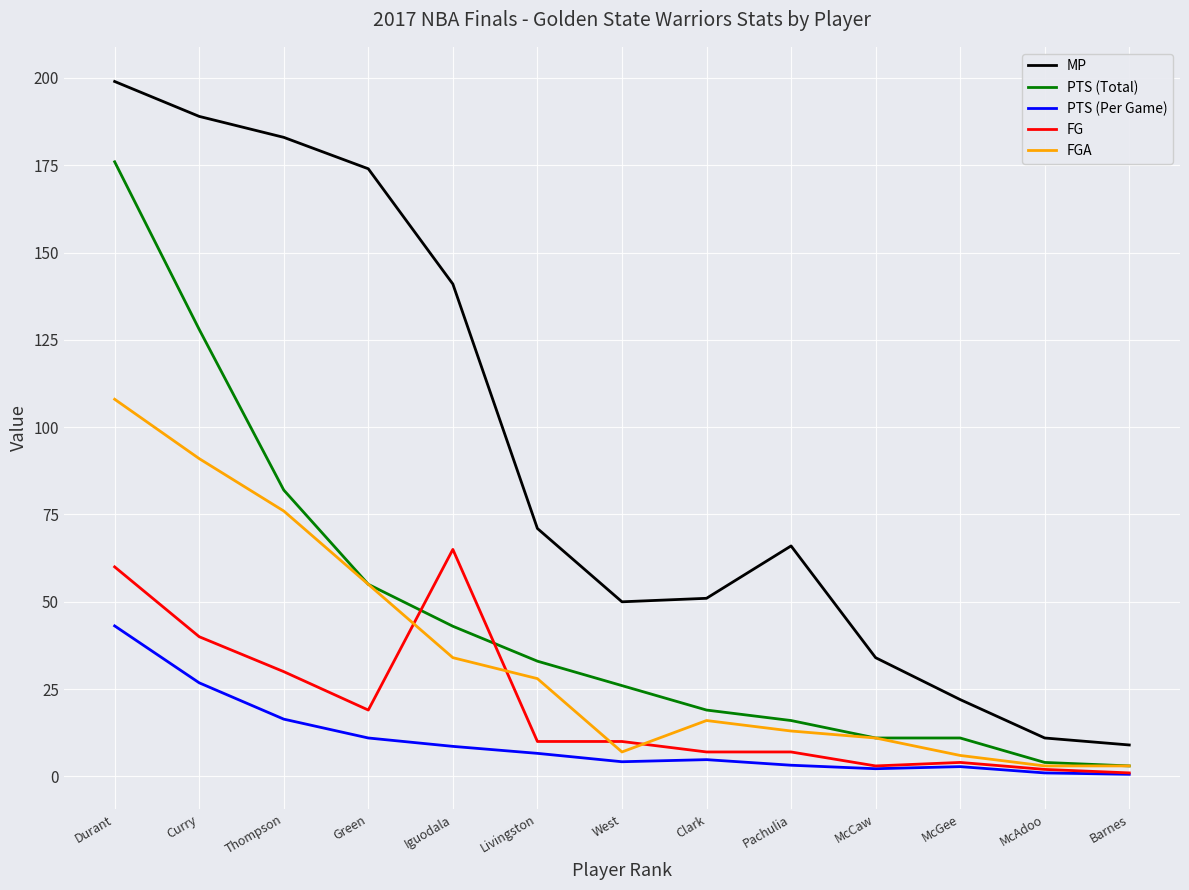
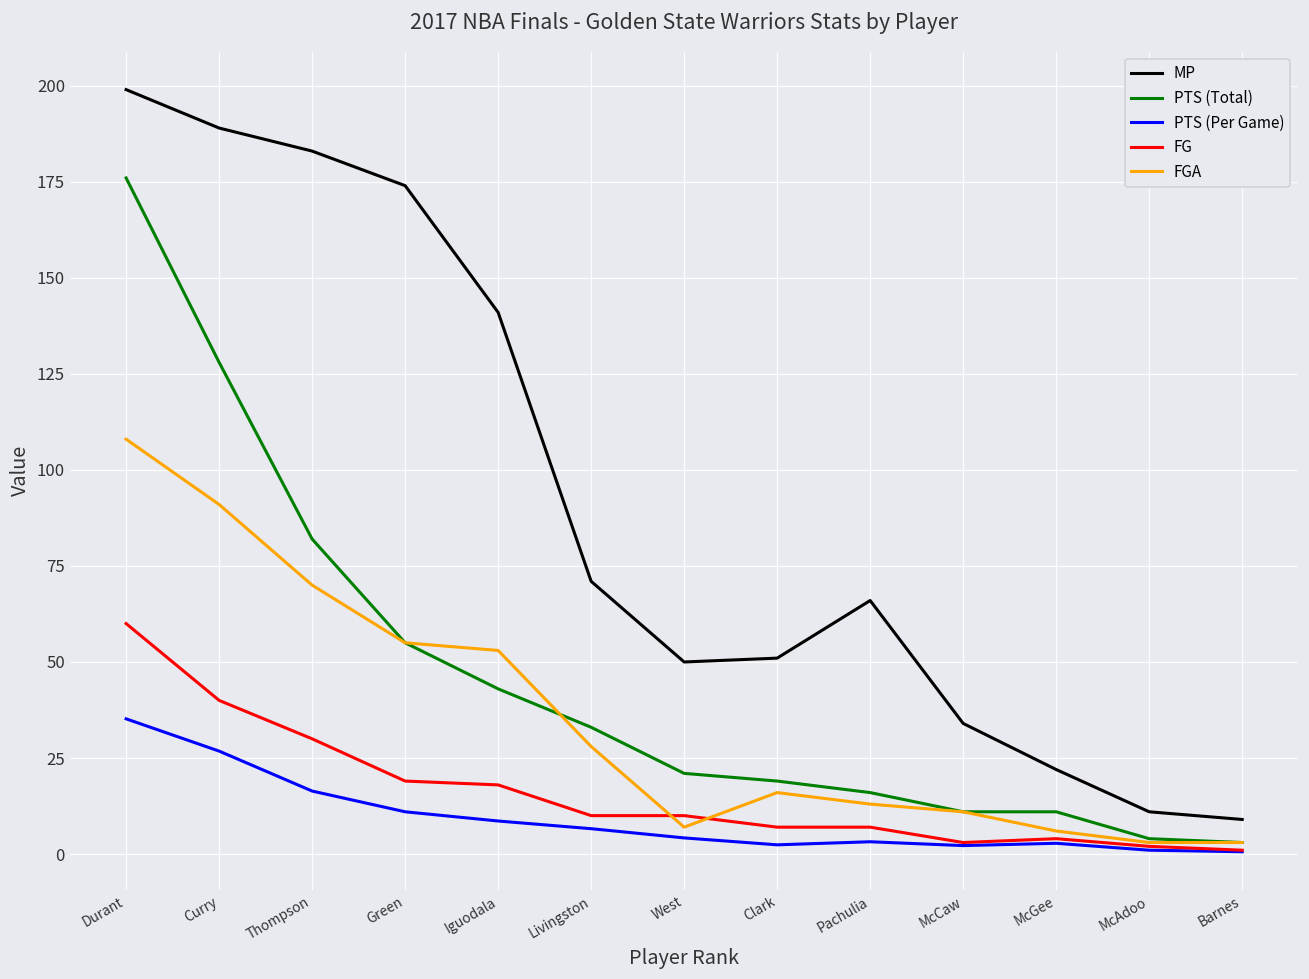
PTS (Per Game), Durant: 43 -> 35
FGA, Thompson: 76 -> 70
FG, Iguodala: 65 -> 18
FGA, Iguodala: 34 -> 53
PTS (Total), West: 26 -> 21
PTS (Per Game), Clark: 5 -> 2
